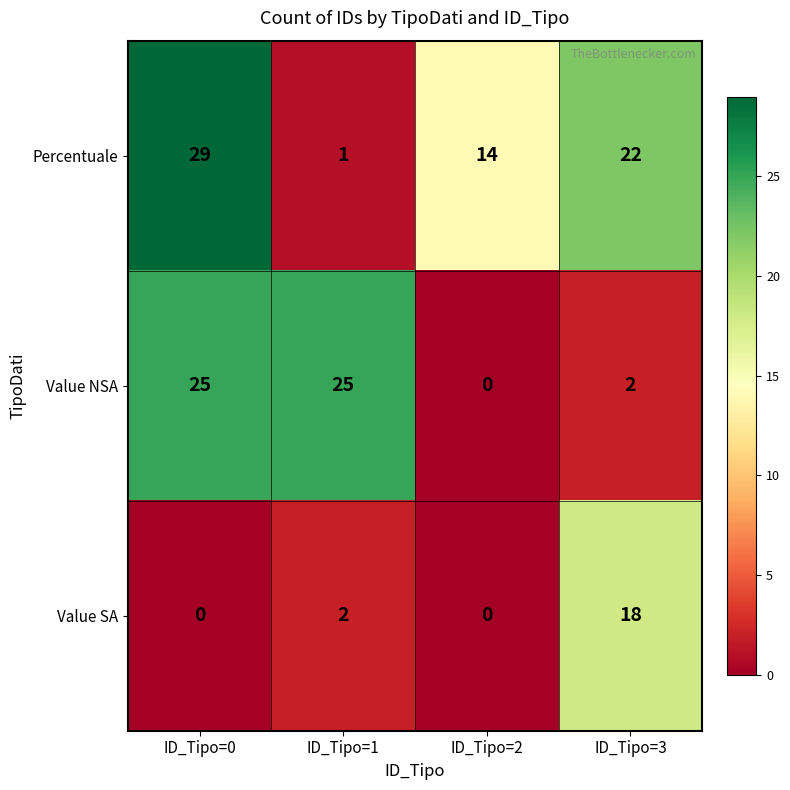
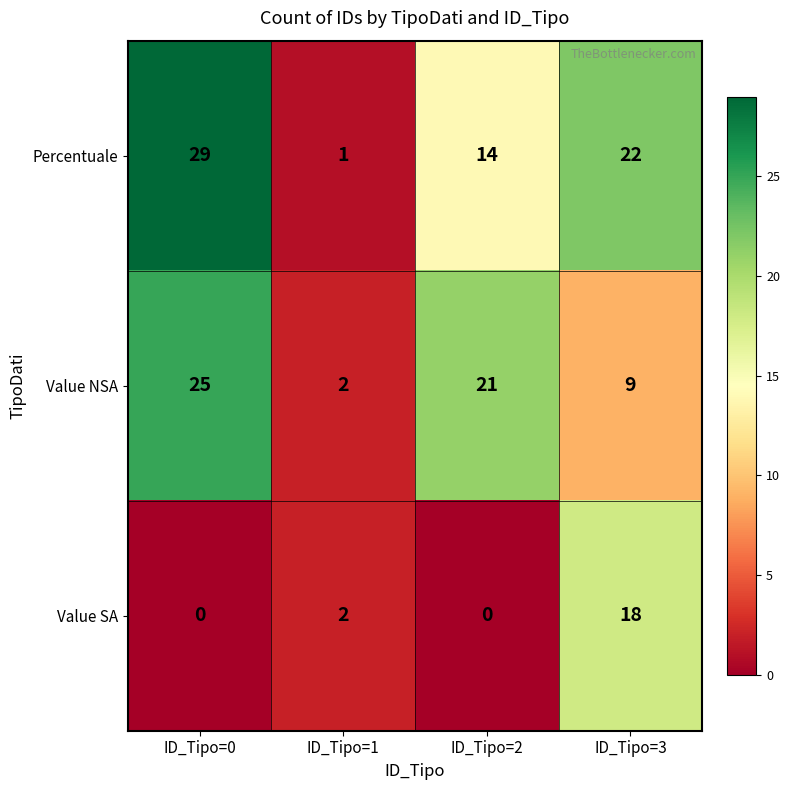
Value NSA, ID_Tipo=1: 25 -> 2
Value NSA, ID_Tipo=2: 0 -> 21
Value NSA, ID_Tipo=3: 2 -> 9
